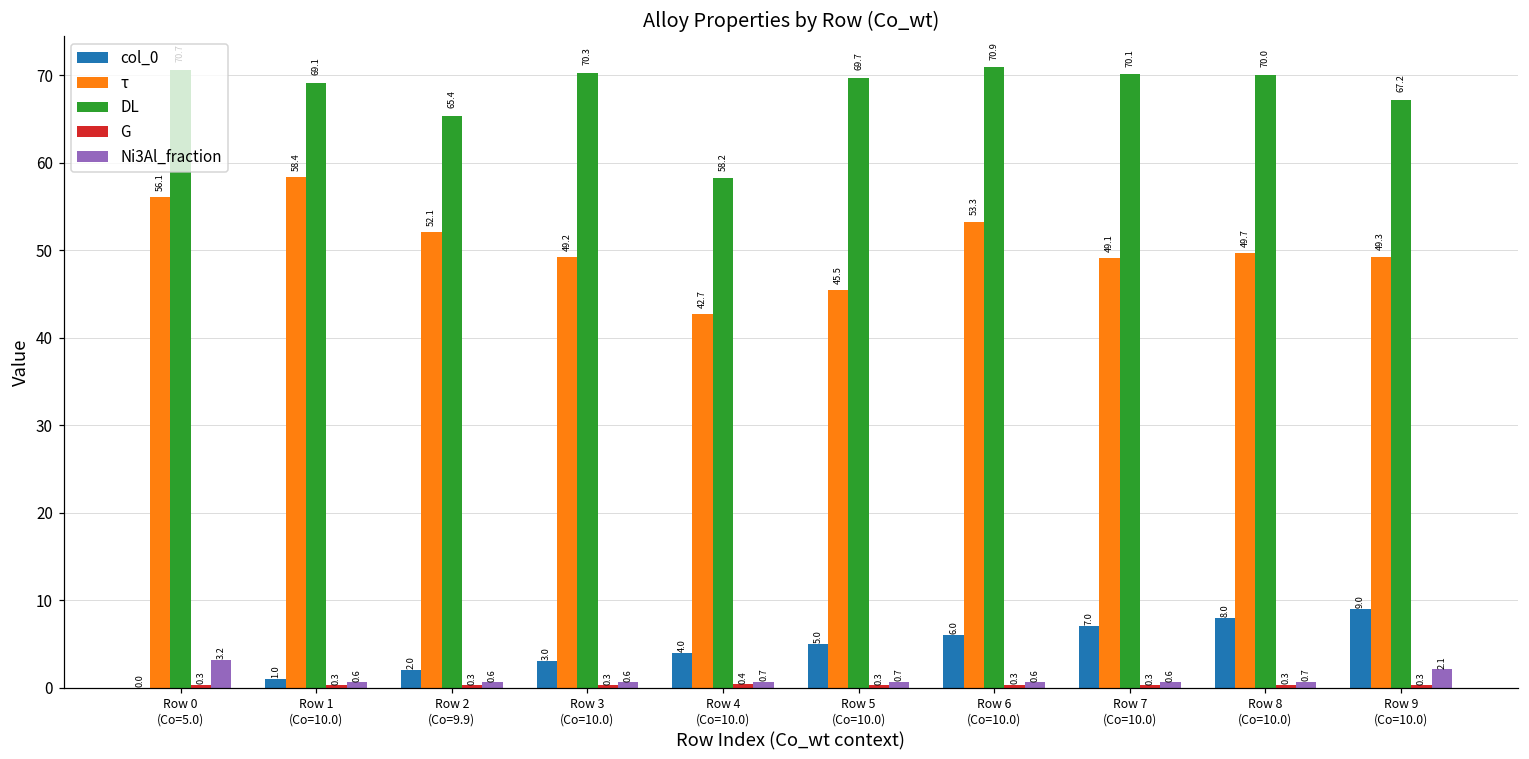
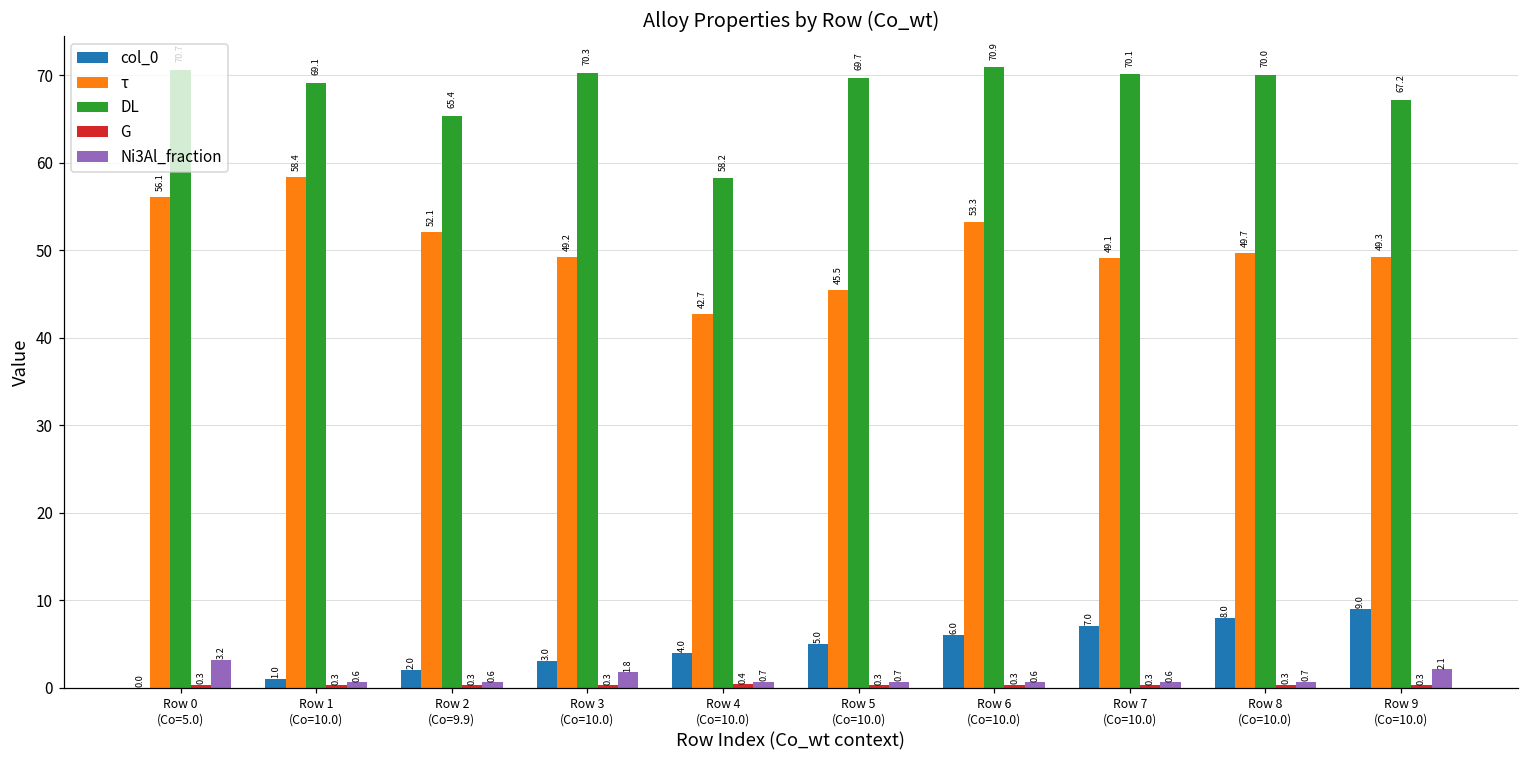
Ni3Al_fraction, Row 3 (Co=10.0): 0.6 -> 1.8
